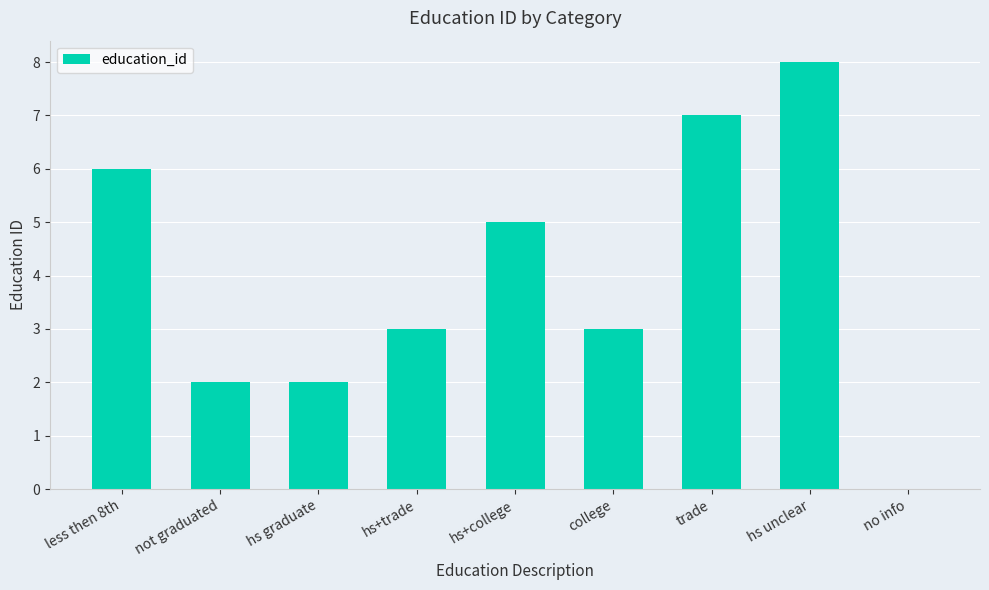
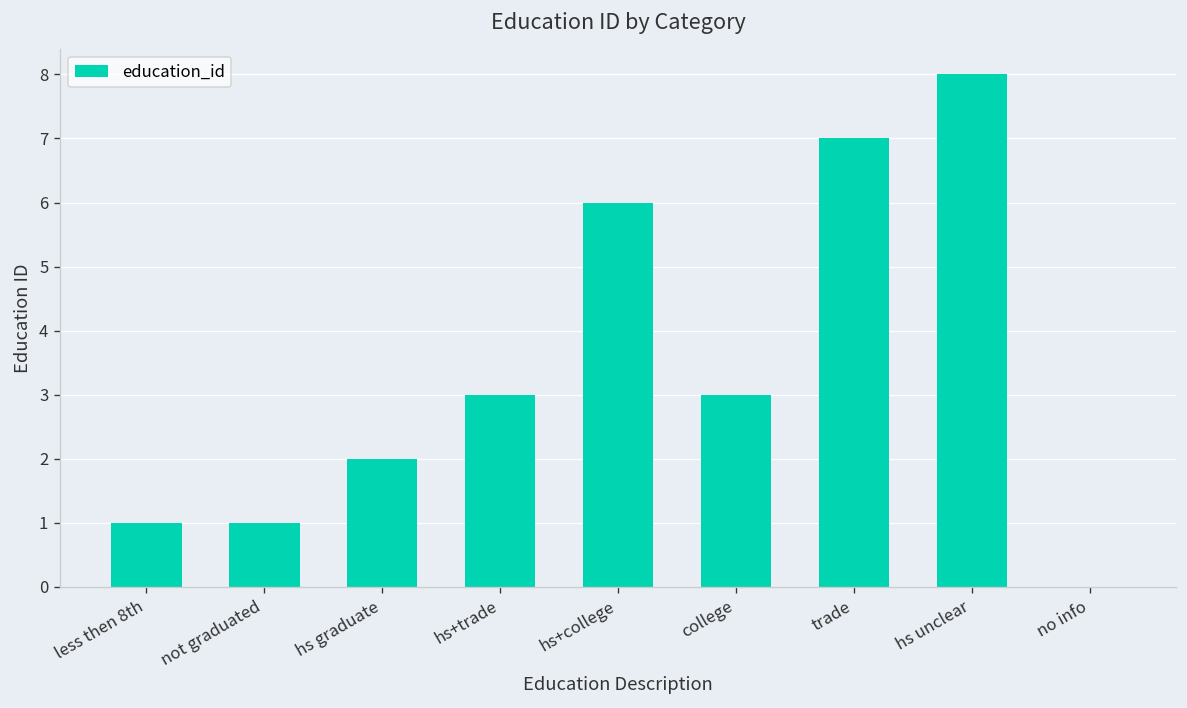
less then 8th: 6 -> 1
not graduated: 2 -> 1
hs+college: 5 -> 6
